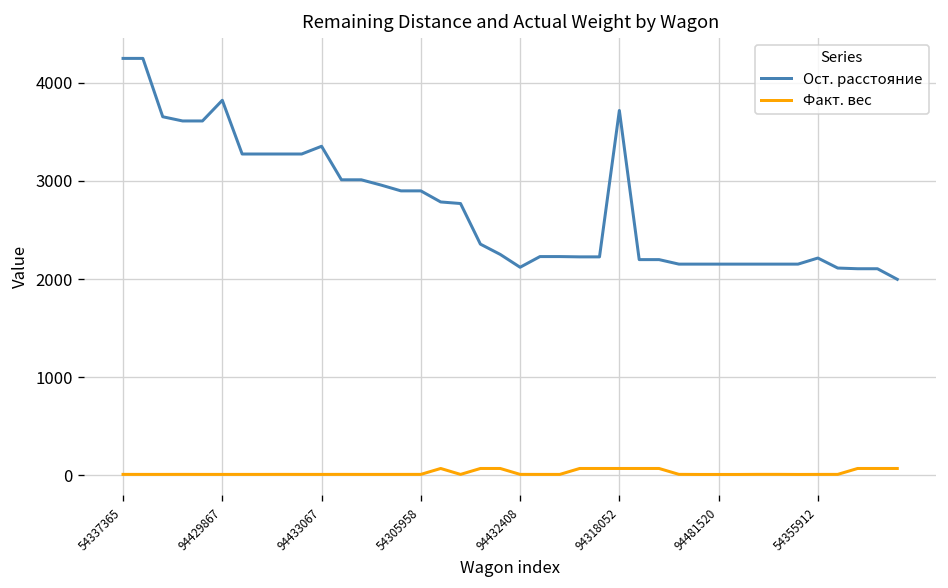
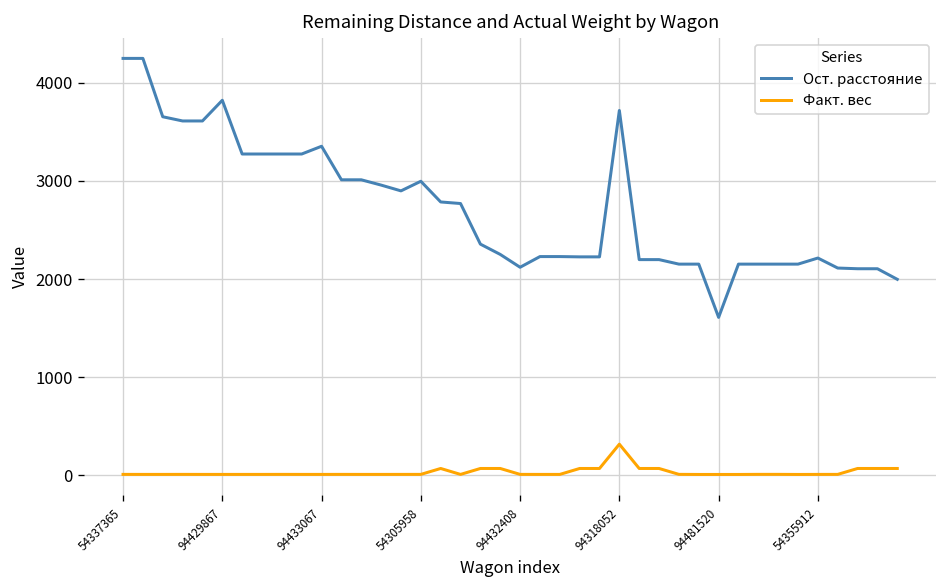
Ост. расстояние, 54305958: 2900 -> 3000
Факт. вес, 94318052: 100 -> 300
Ост. расстояние, 94481520: 2200 -> 1600
